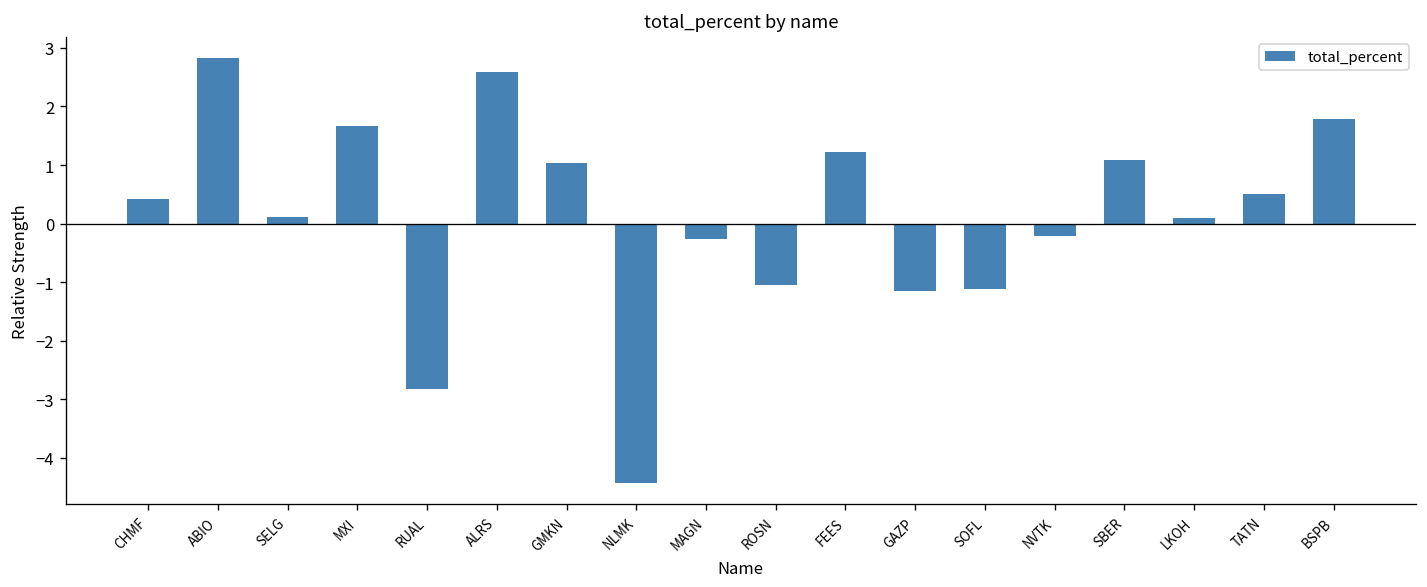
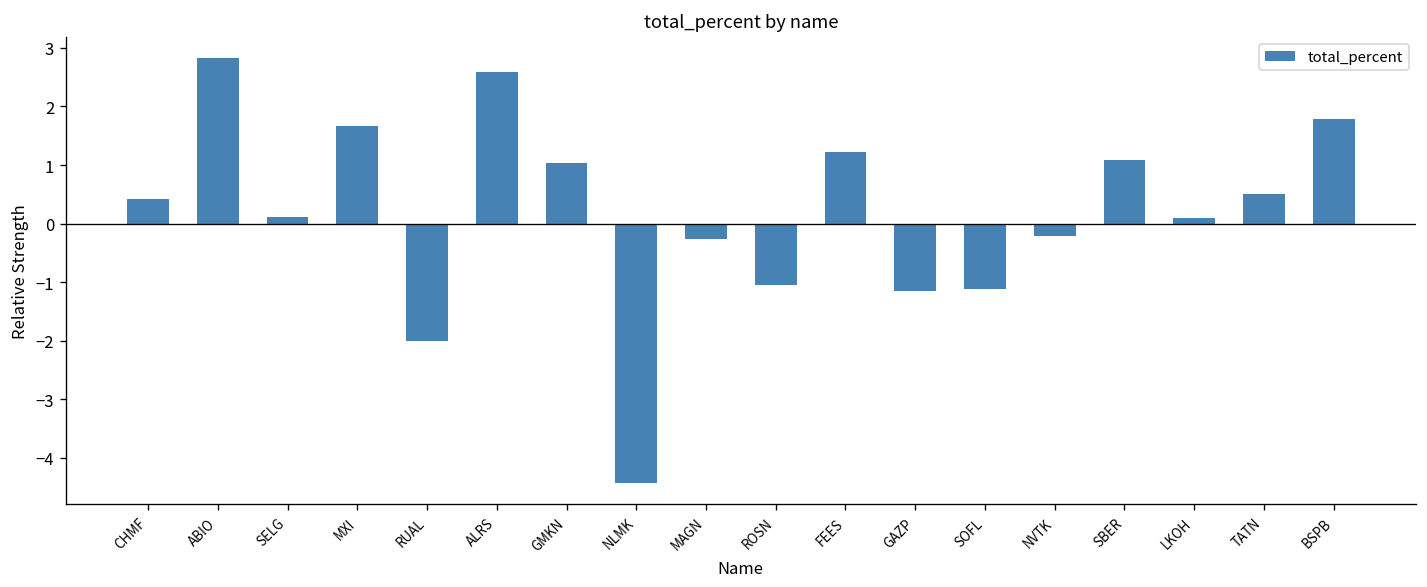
RUAL: -2.8 -> -2.0
